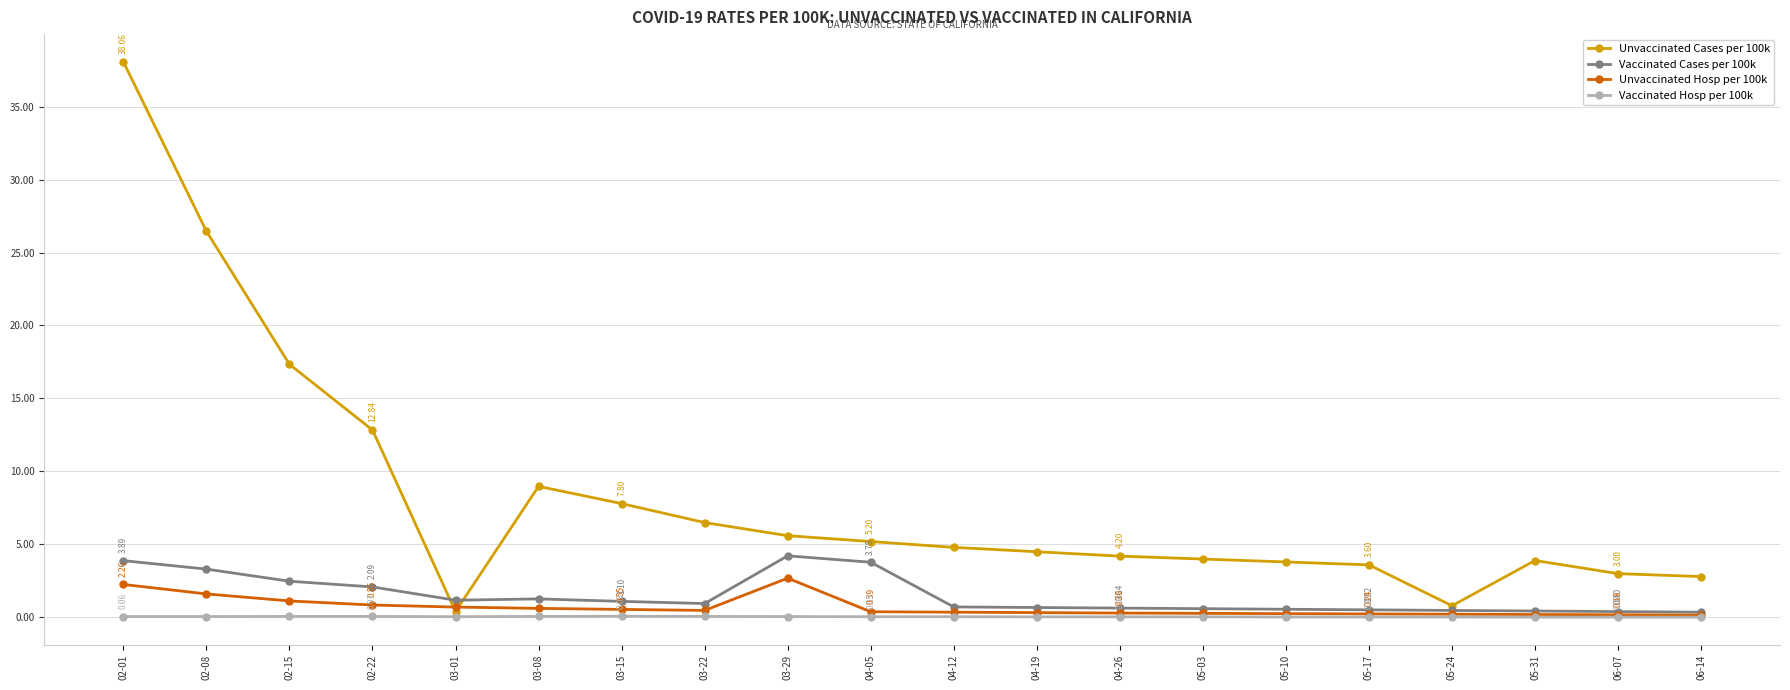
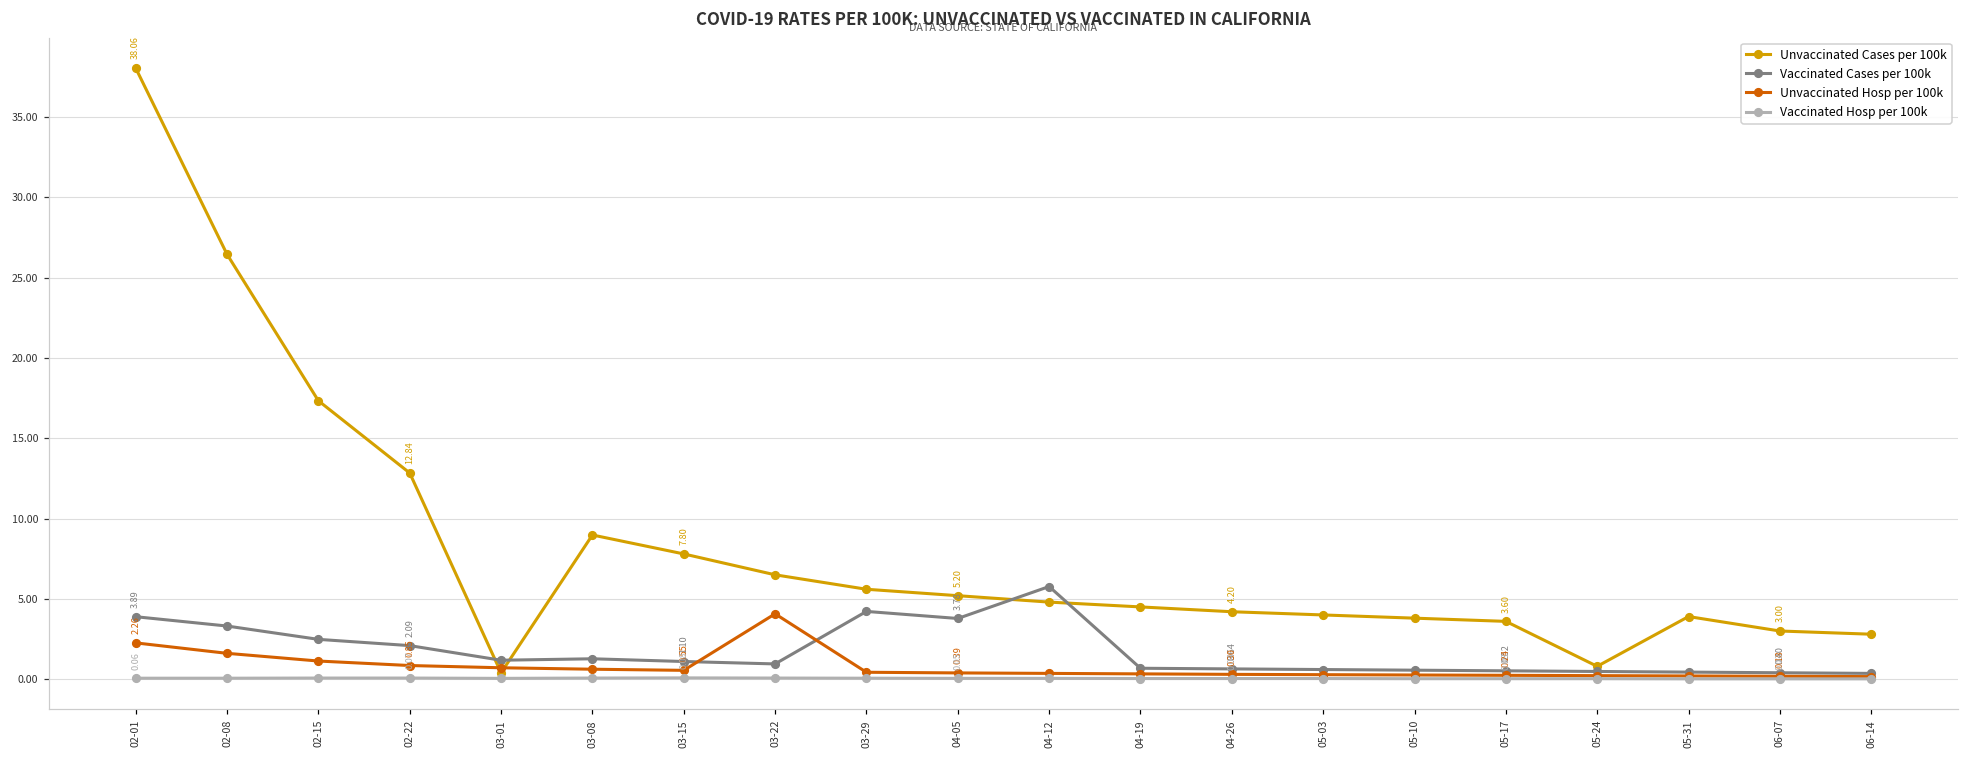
Unvaccinated Hosp per 100k, 03-22: 0.5 -> 4.1
Unvaccinated Hosp per 100k, 03-29: 2.7 -> 0.4
Vaccinated Cases per 100k, 04-12: 0.7 -> 5.8
